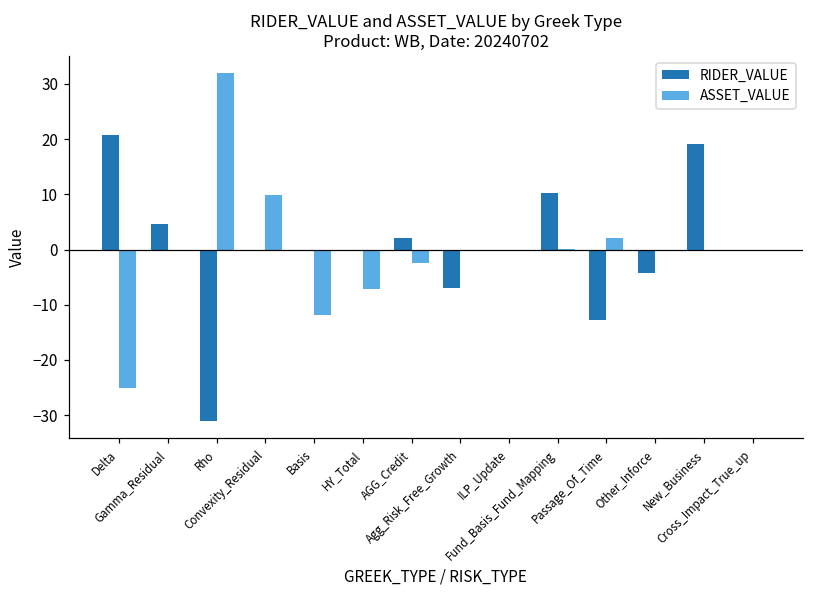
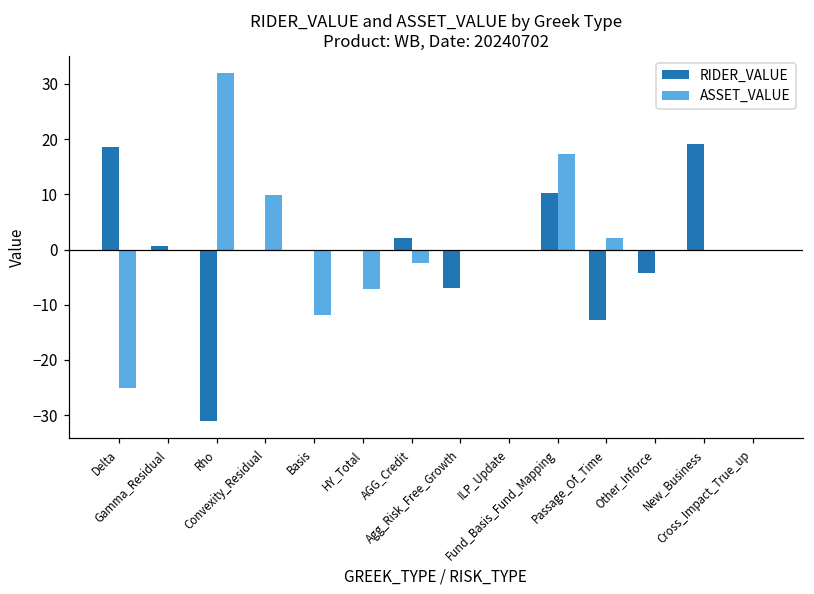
RIDER_VALUE, Delta: 21 -> 19
RIDER_VALUE, Gamma_Residual: 5 -> 1
ASSET_VALUE, Fund_Basis_Fund_Mapping: 0 -> 17
